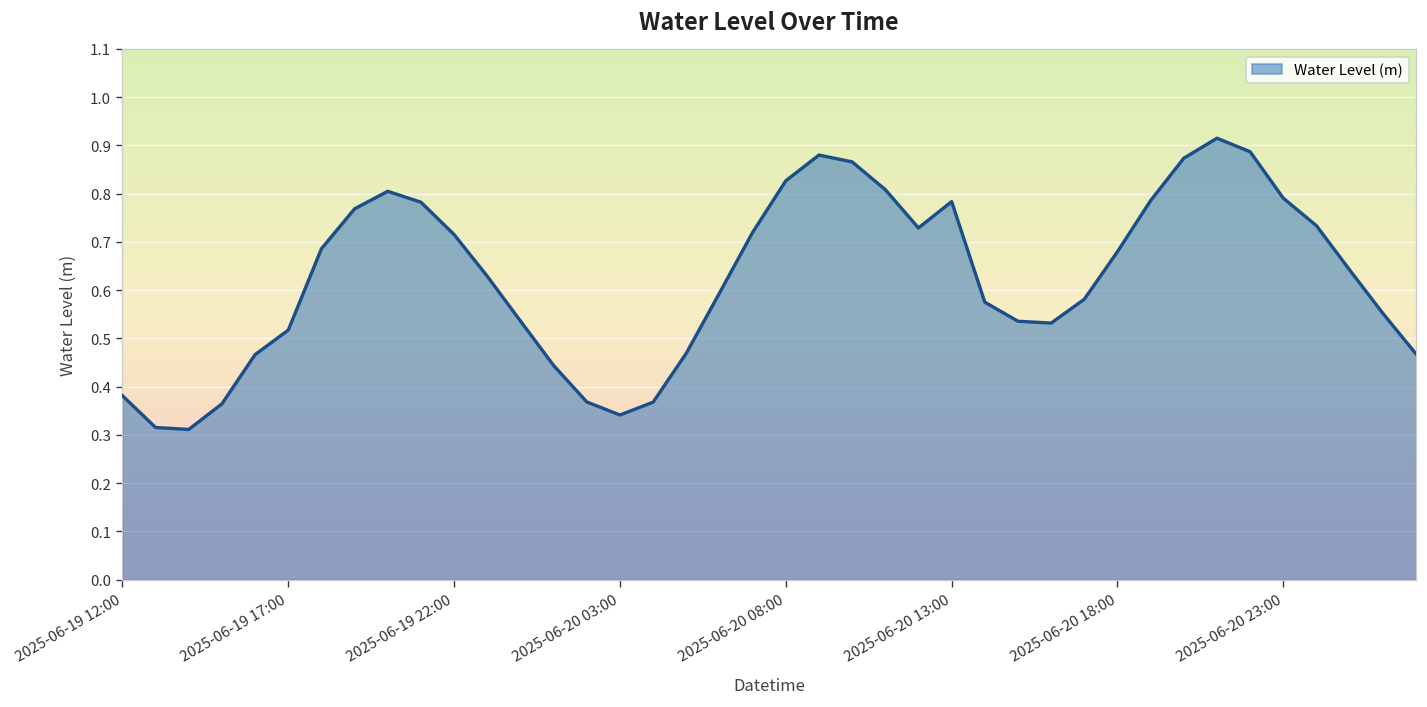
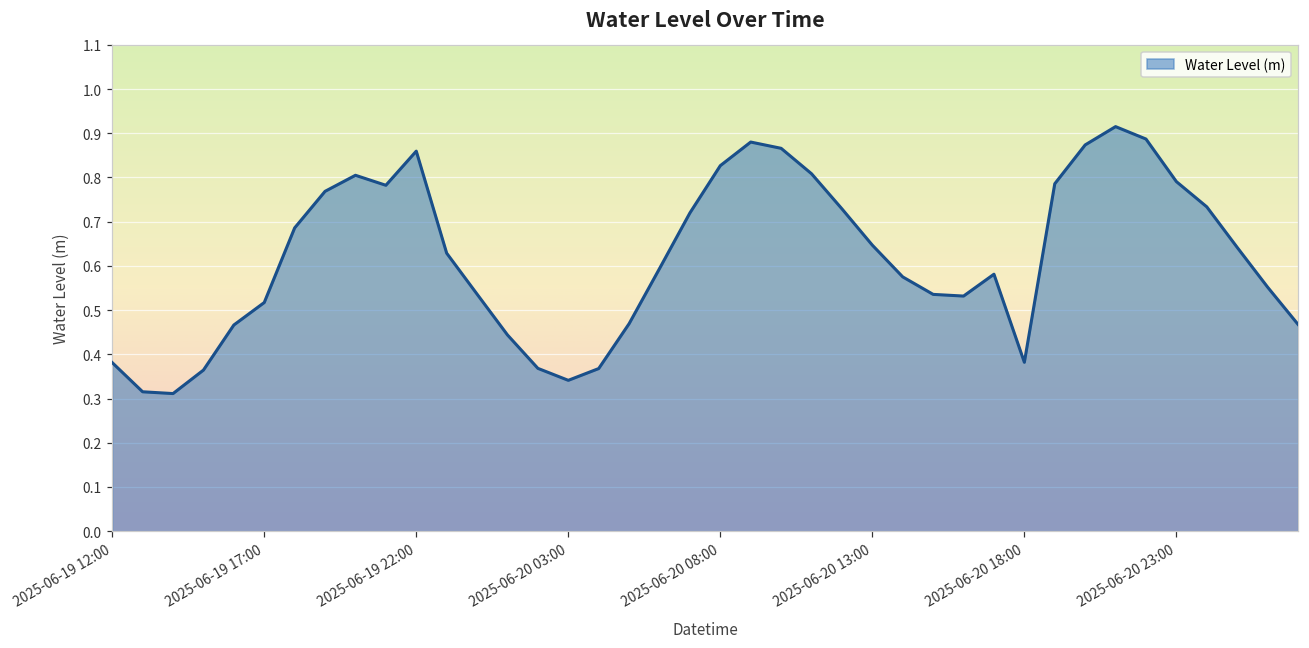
2025-06-19 22:00: 0.72 -> 0.86
2025-06-20 13:00: 0.78 -> 0.65
2025-06-20 18:00: 0.68 -> 0.38
